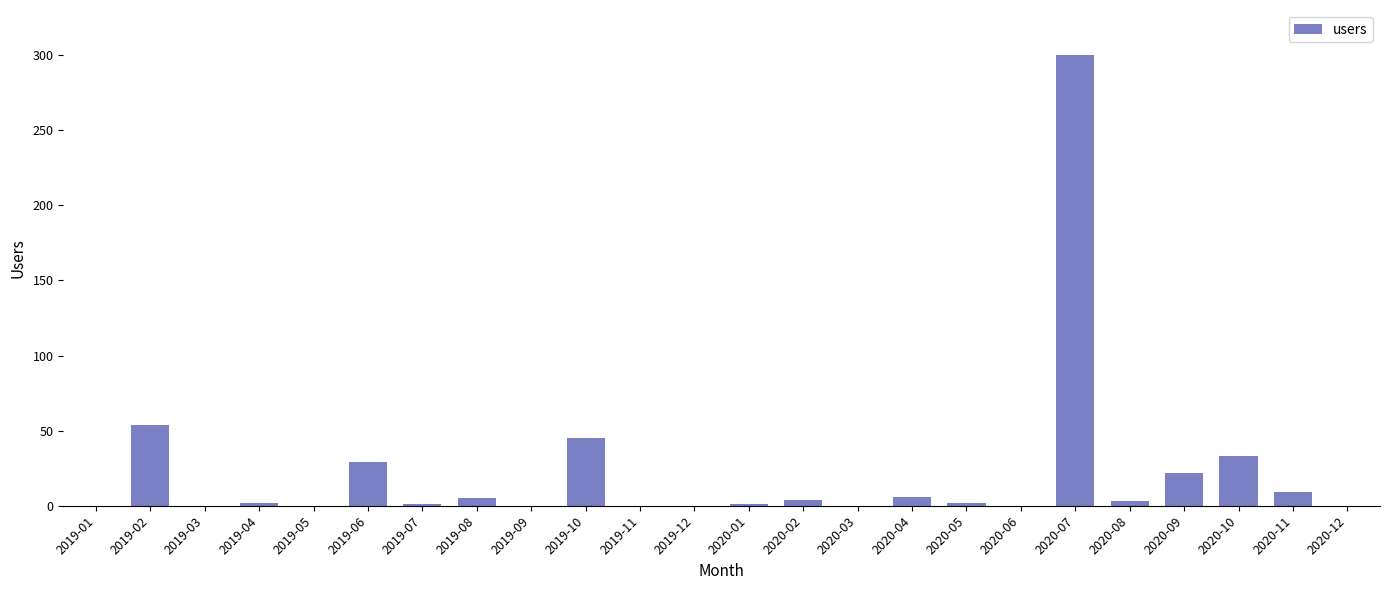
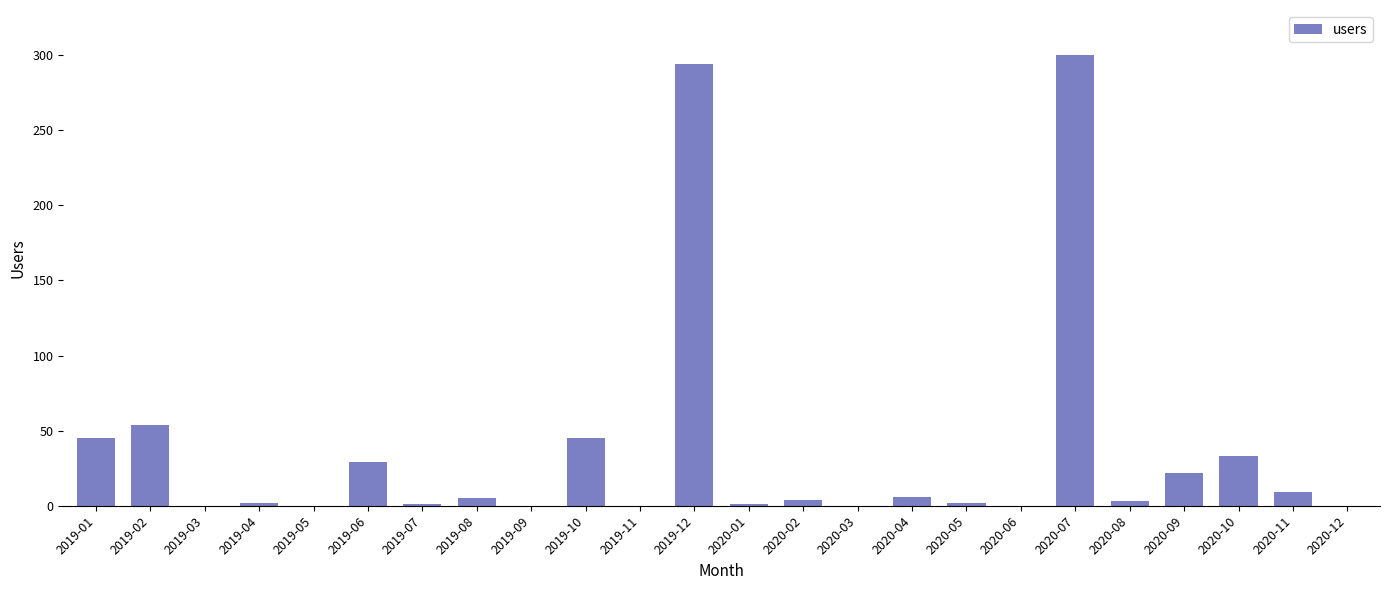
2019-01: 0 -> 45
2019-12: 0 -> 294
